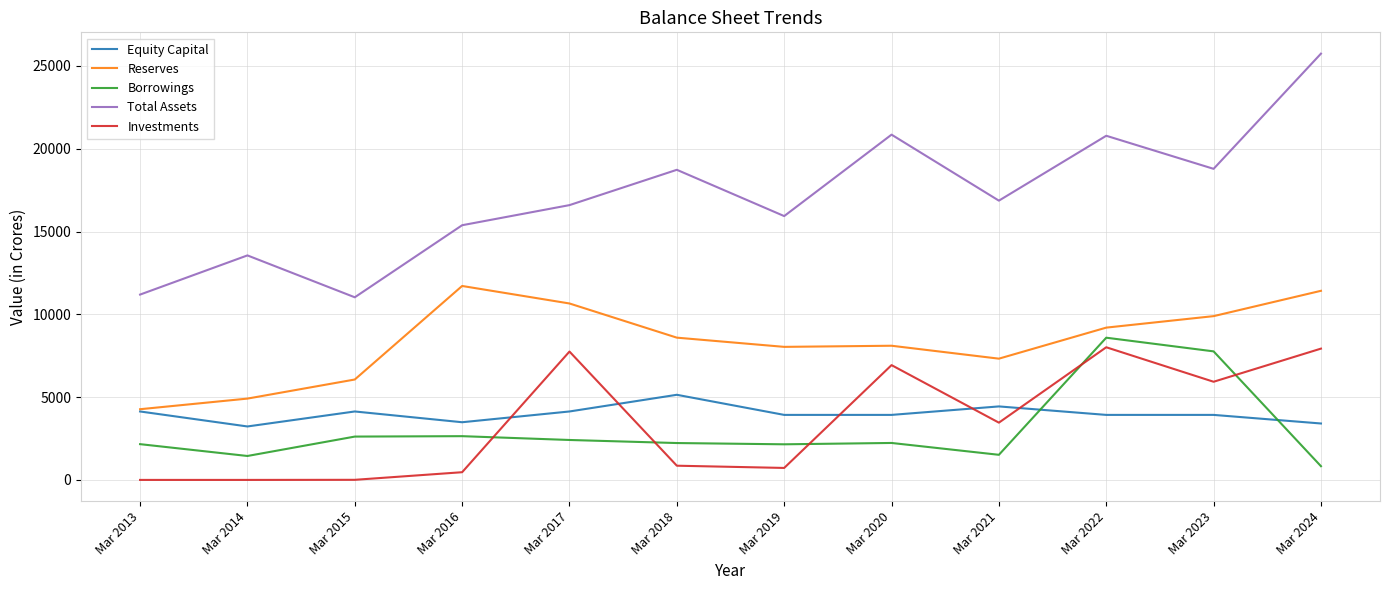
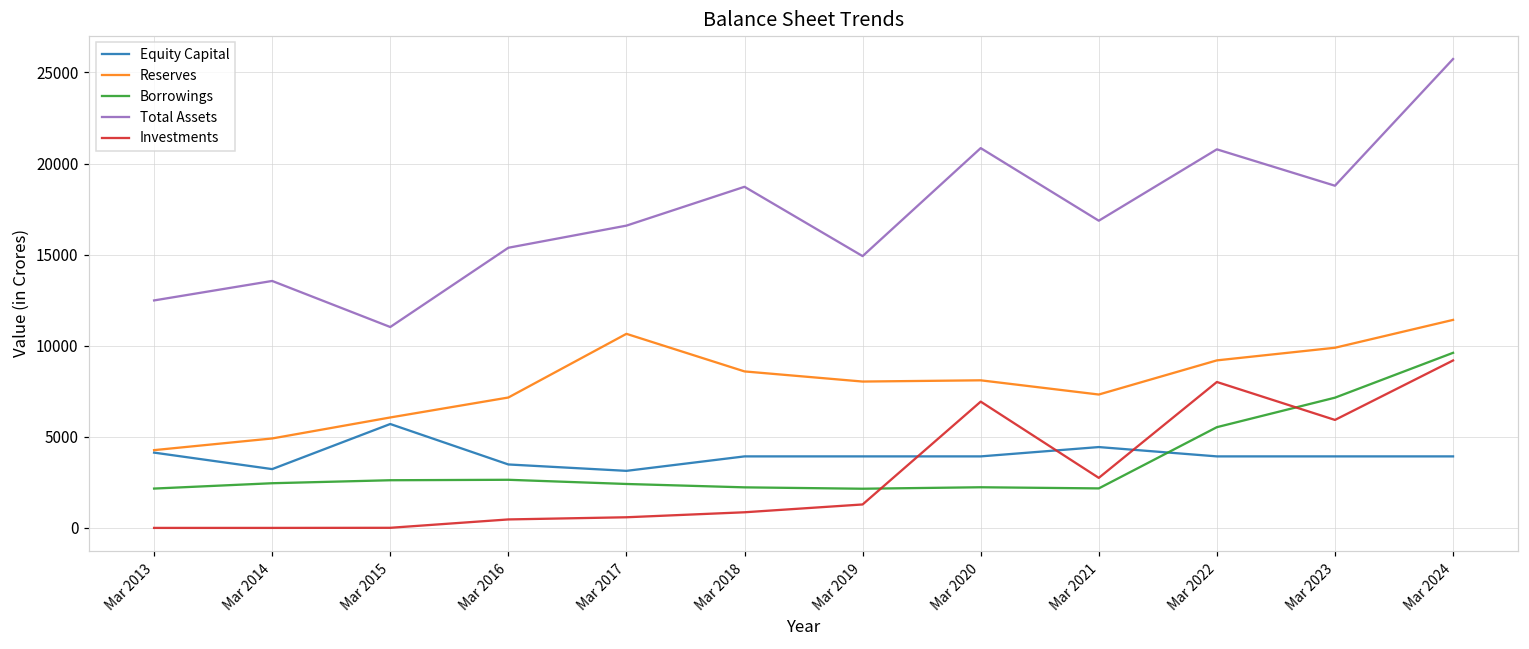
Total Assets, Mar 2013: 11200 -> 12500
Borrowings, Mar 2014: 1500 -> 2500
Equity Capital, Mar 2015: 4100 -> 5700
Reserves, Mar 2016: 11700 -> 7200
Equity Capital, Mar 2017: 4100 -> 3100
Investments, Mar 2017: 7800 -> 600
Equity Capital, Mar 2018: 5100 -> 3900
Total Assets, Mar 2019: 15900 -> 14900
Investments, Mar 2019: 700 -> 1300
Borrowings, Mar 2021: 1500 -> 2200
Investments, Mar 2021: 3500 -> 2800
Borrowings, Mar 2022: 8600 -> 5500
Borrowings, Mar 2023: 7800 -> 7200
Equity Capital, Mar 2024: 3400 -> 3900
Borrowings, Mar 2024: 800 -> 9600
Investments, Mar 2024: 7900 -> 9200
